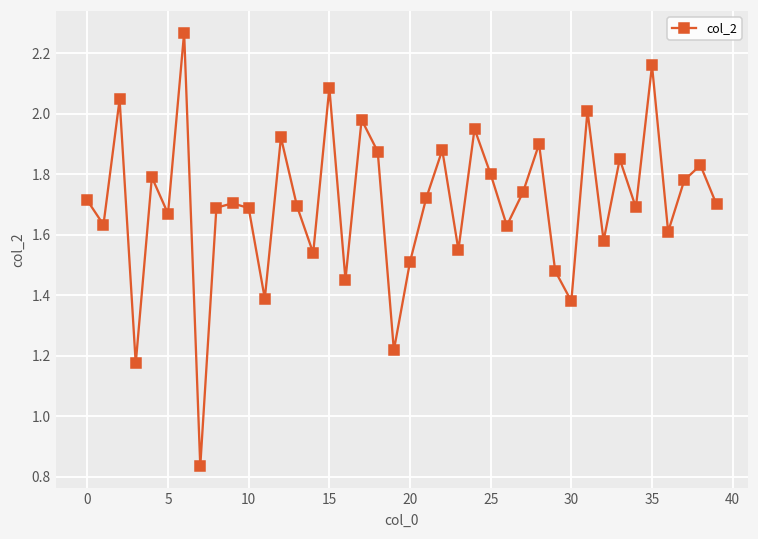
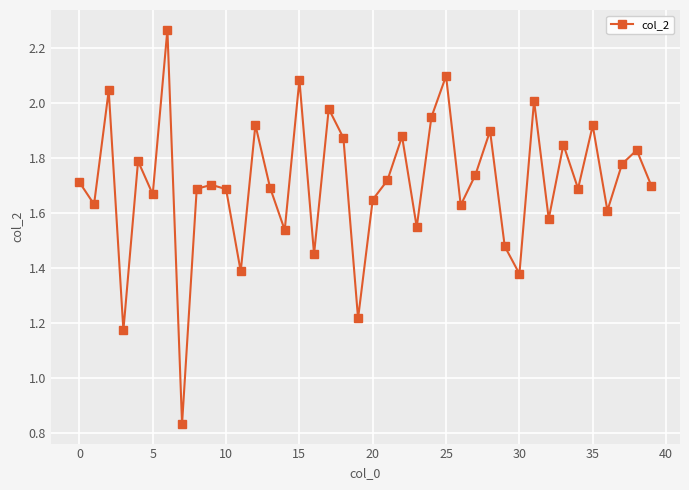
20: 1.51 -> 1.65
25: 1.8 -> 2.1
35: 2.16 -> 1.92
